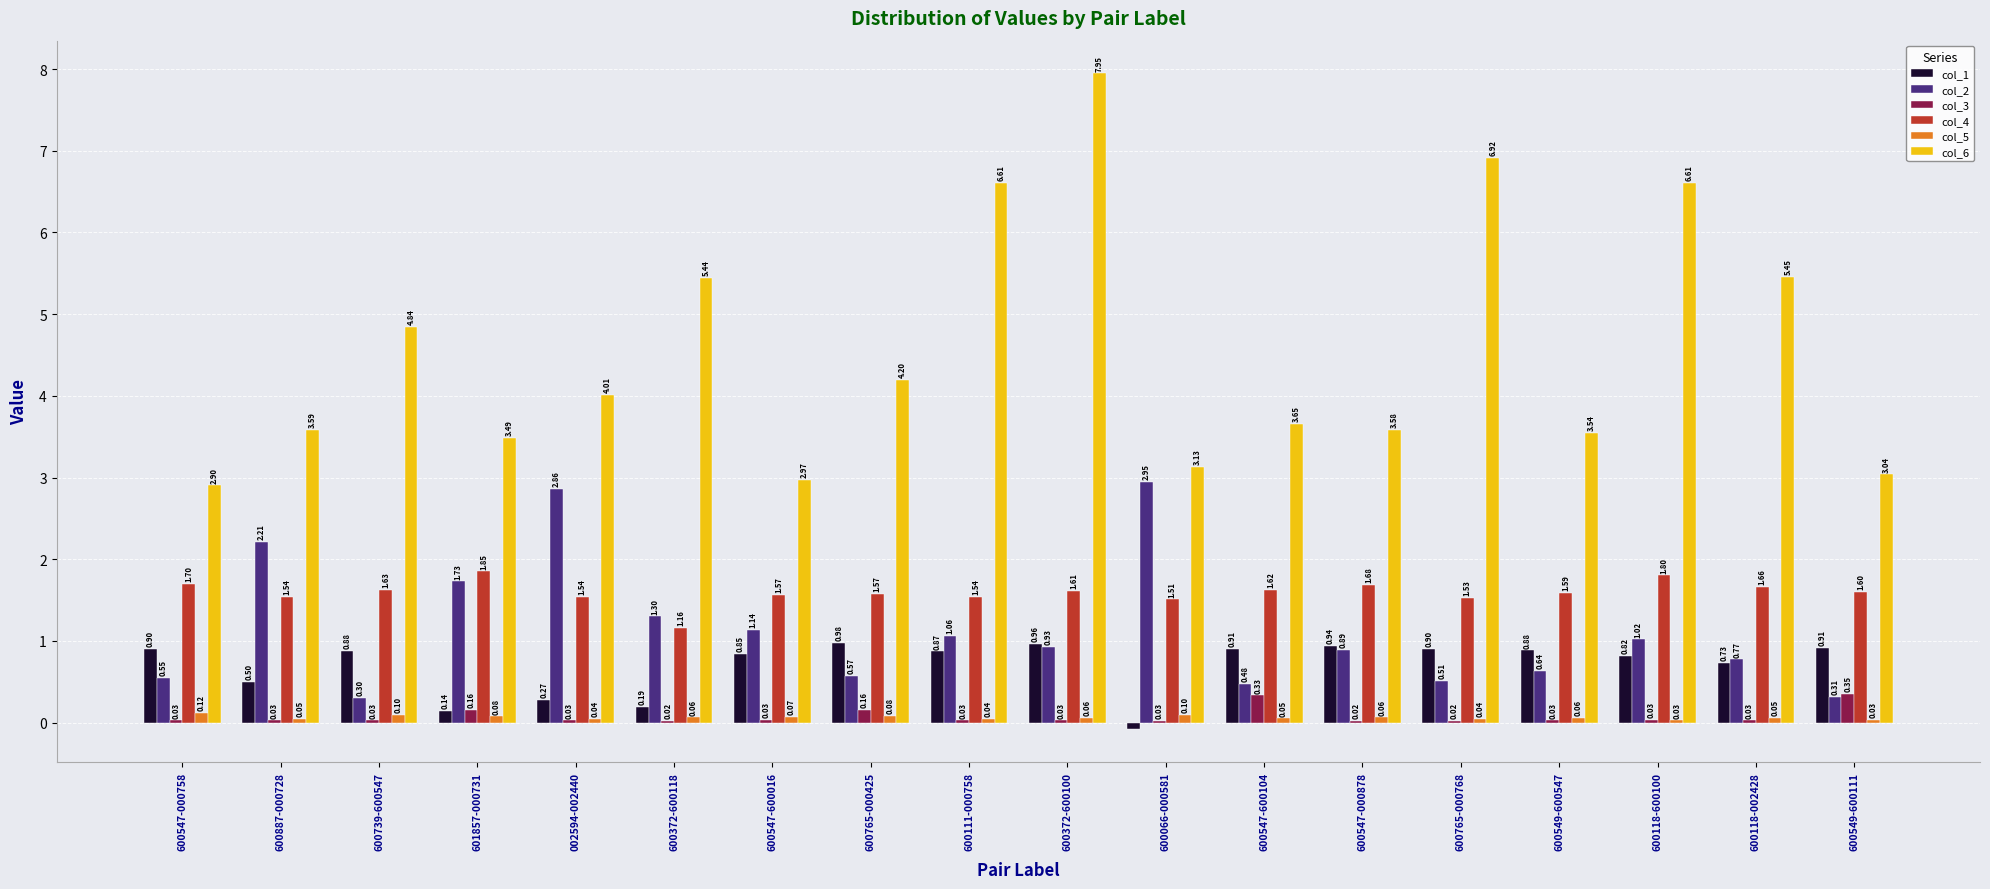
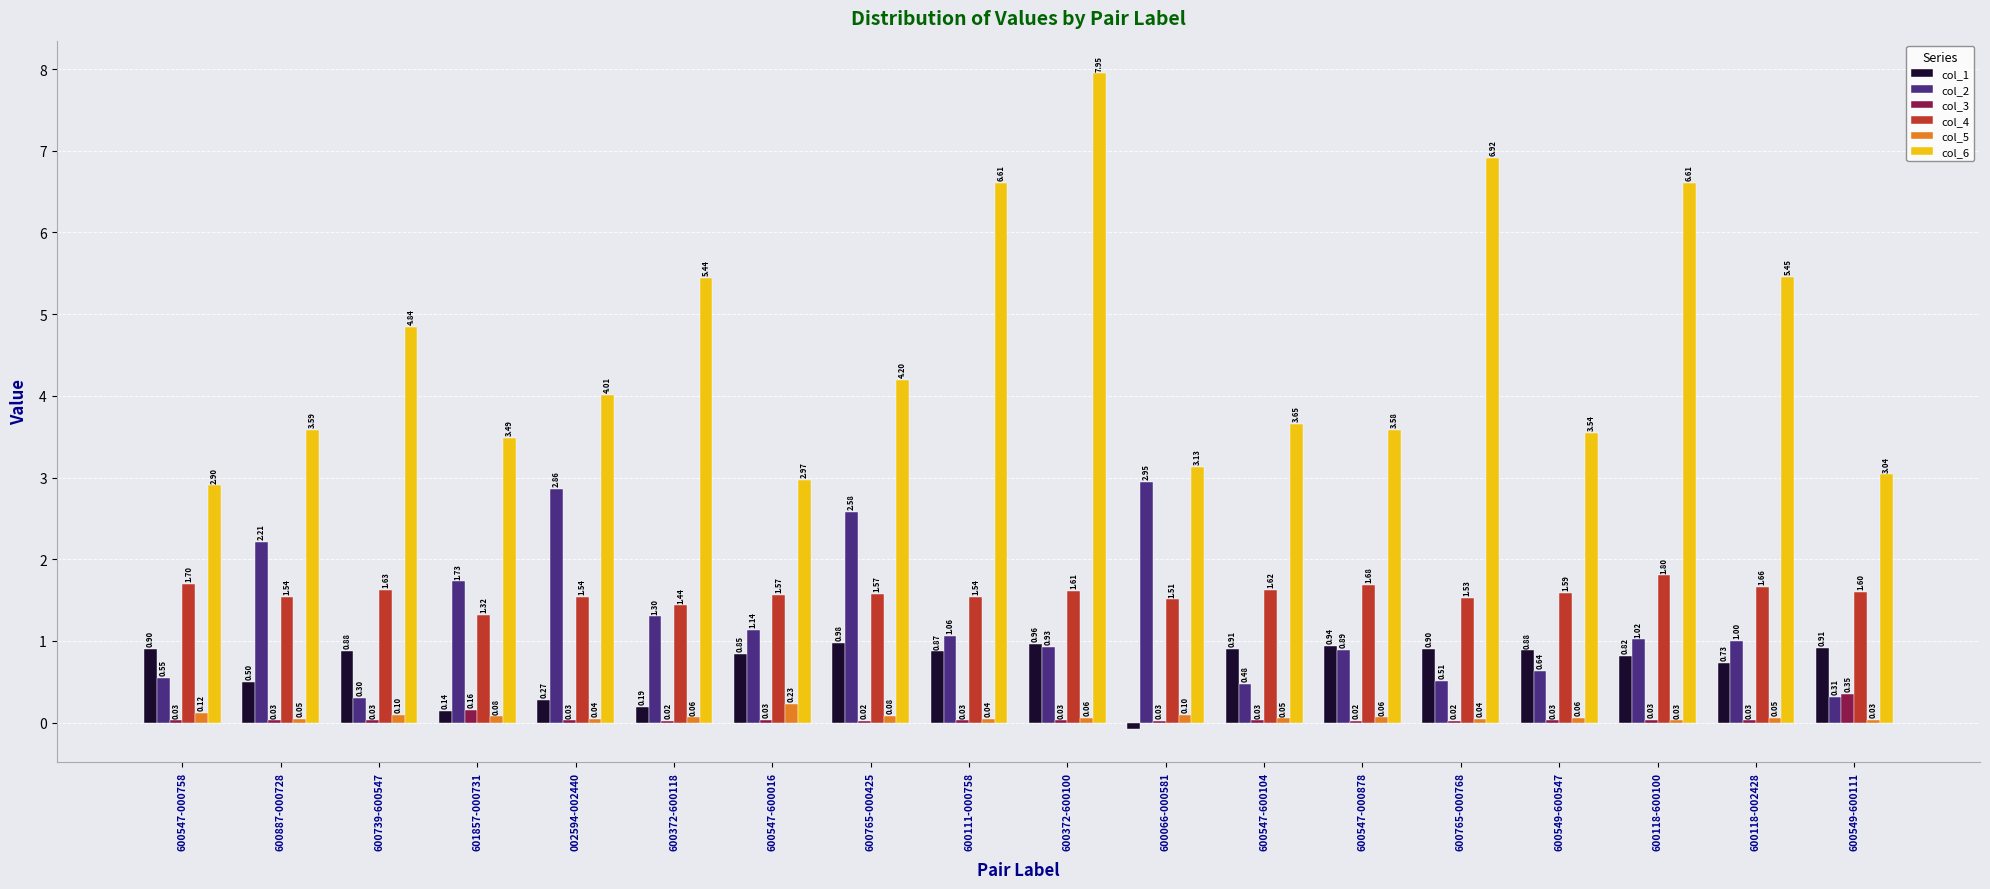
col_4, 601857-000731: 1.85 -> 1.32
col_4, 600372-600118: 1.16 -> 1.44
col_5, 600547-600016: 0.07 -> 0.23
col_2, 600765-000425: 0.57 -> 2.58
col_3, 600765-000425: 0.16 -> 0.02
col_3, 600547-600104: 0.33 -> 0.03
col_2, 600118-002428: 0.77 -> 1.00
